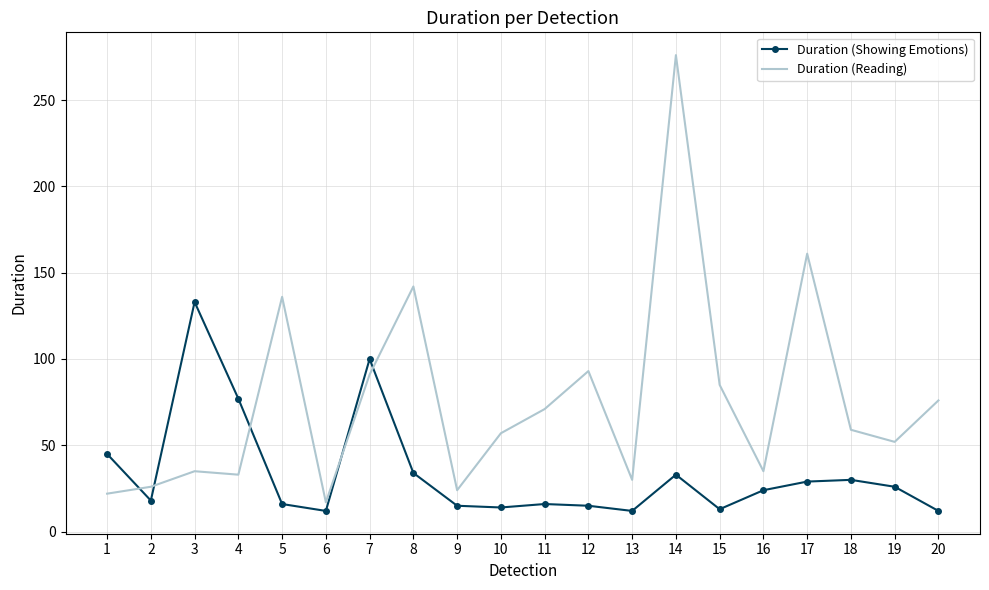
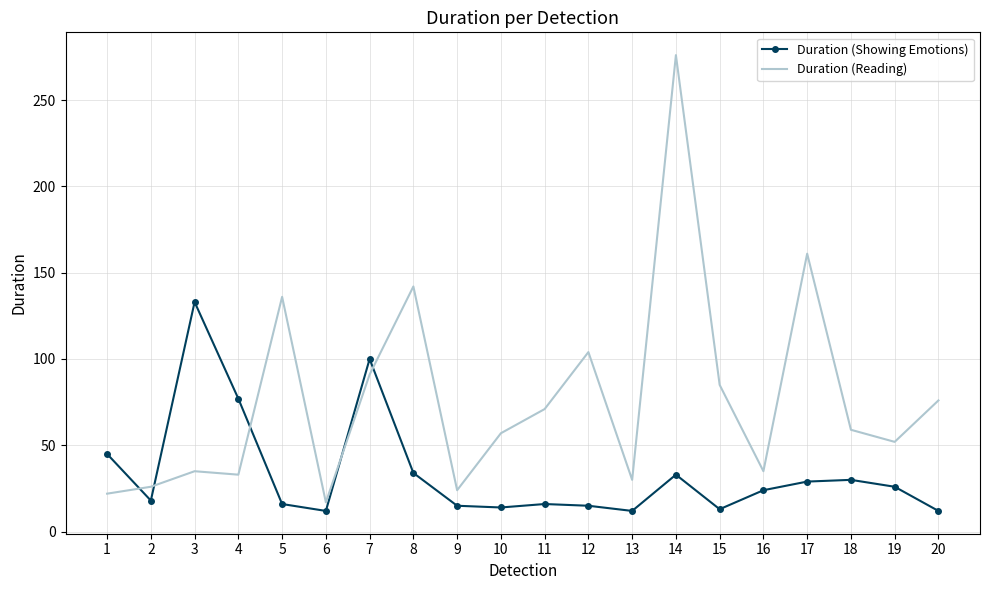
Duration (Reading), 12: 93 -> 104
